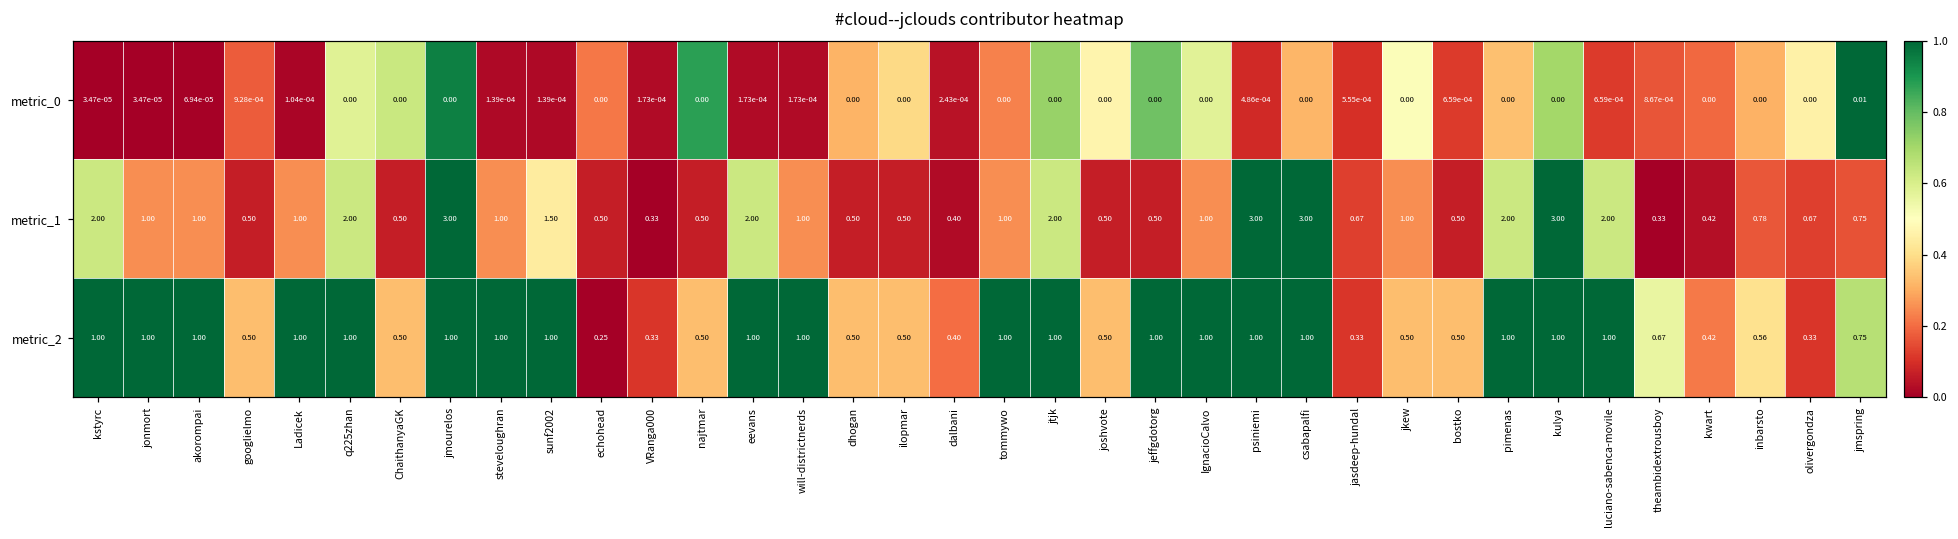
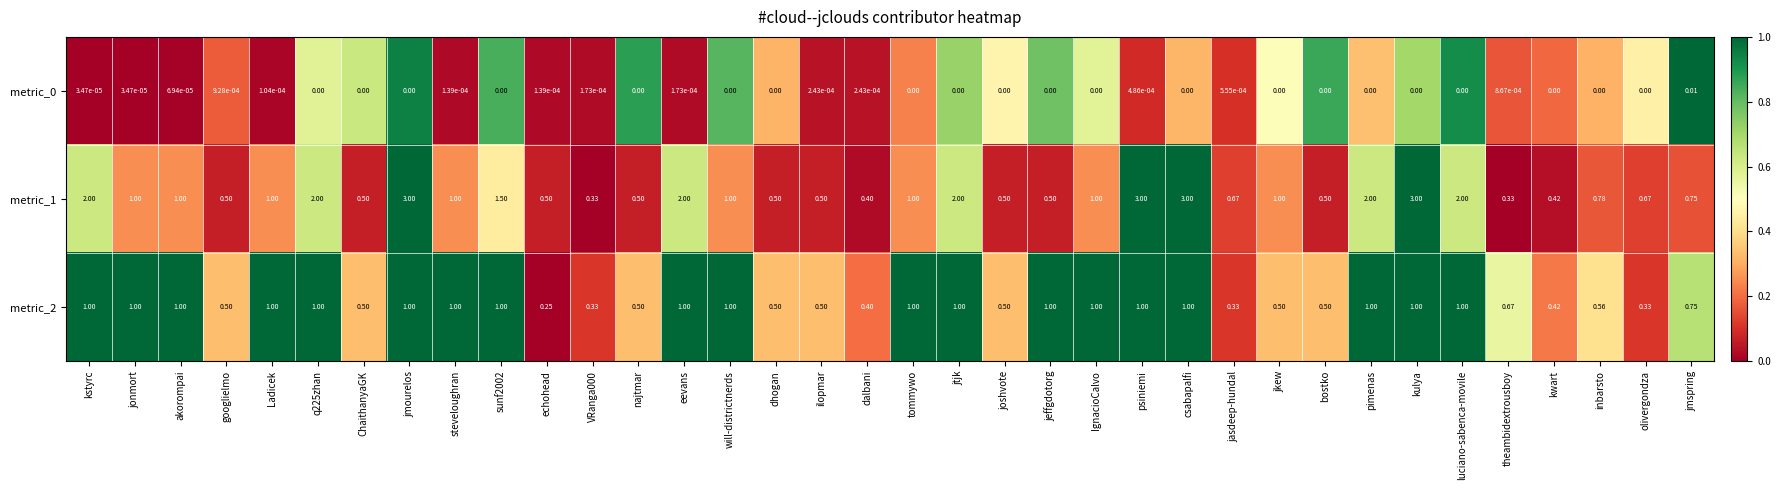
metric_0, sunf2002: 1.39e-04 -> 0.00
metric_0, echohead: 0.00 -> 1.39e-04
metric_0, will-districtnerds: 1.73e-04 -> 0.00
metric_0, ilopmar: 0.00 -> 2.43e-04
metric_0, bostko: 6.59e-04 -> 0.00
metric_0, luciano-sabenca-movile: 6.59e-04 -> 0.00
